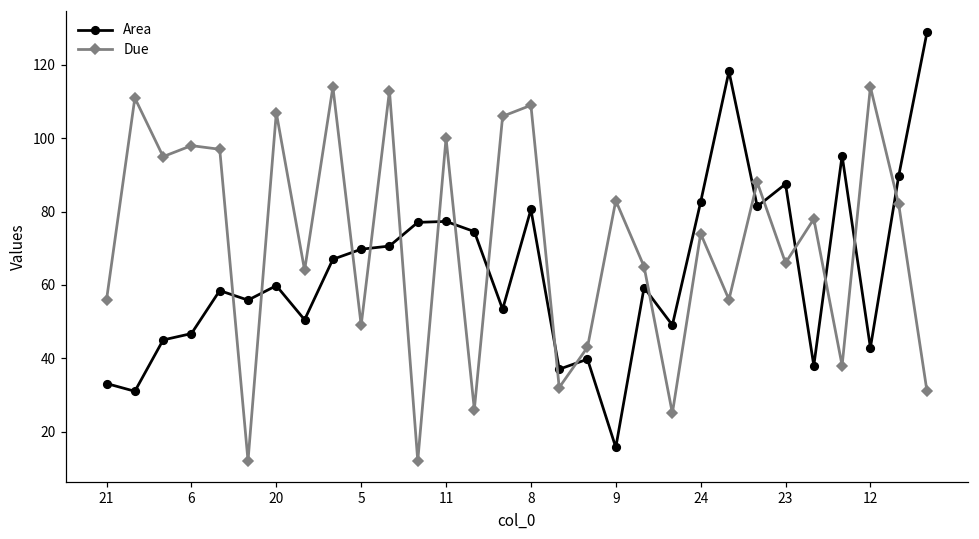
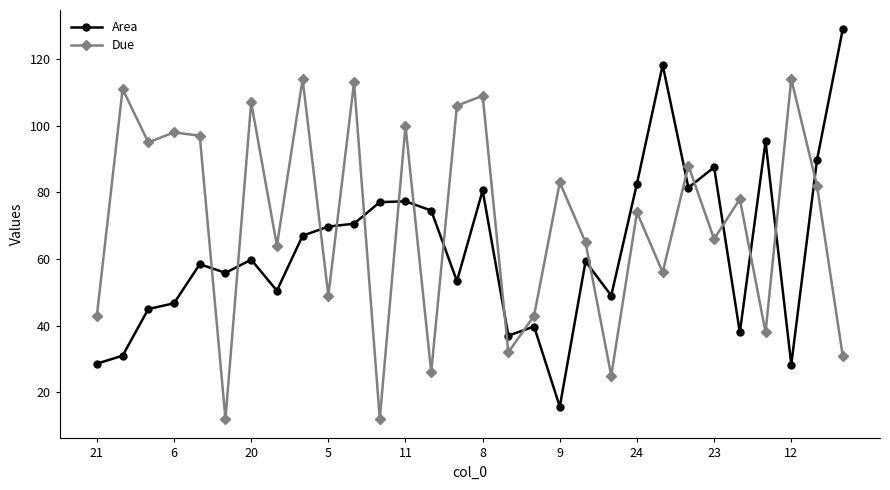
Area, 21: 33 -> 29
Due, 21: 56 -> 43
Area, 12: 43 -> 28
